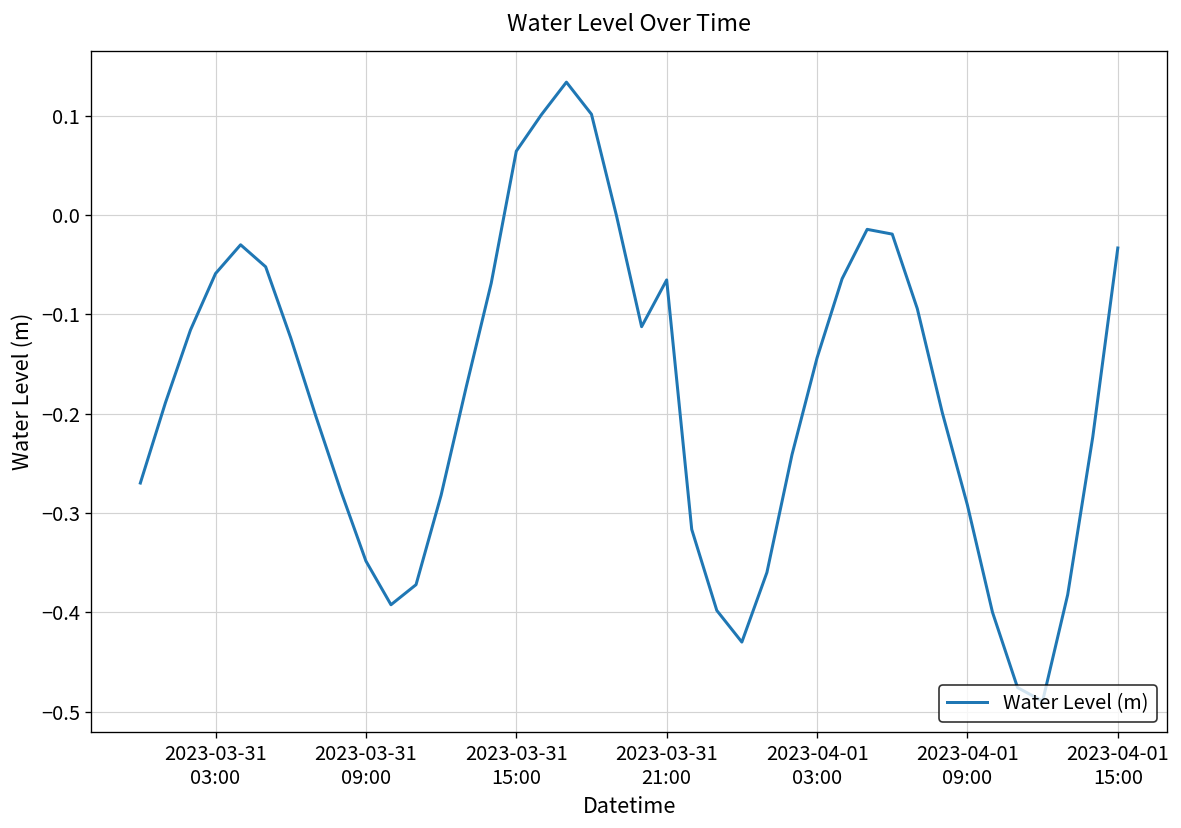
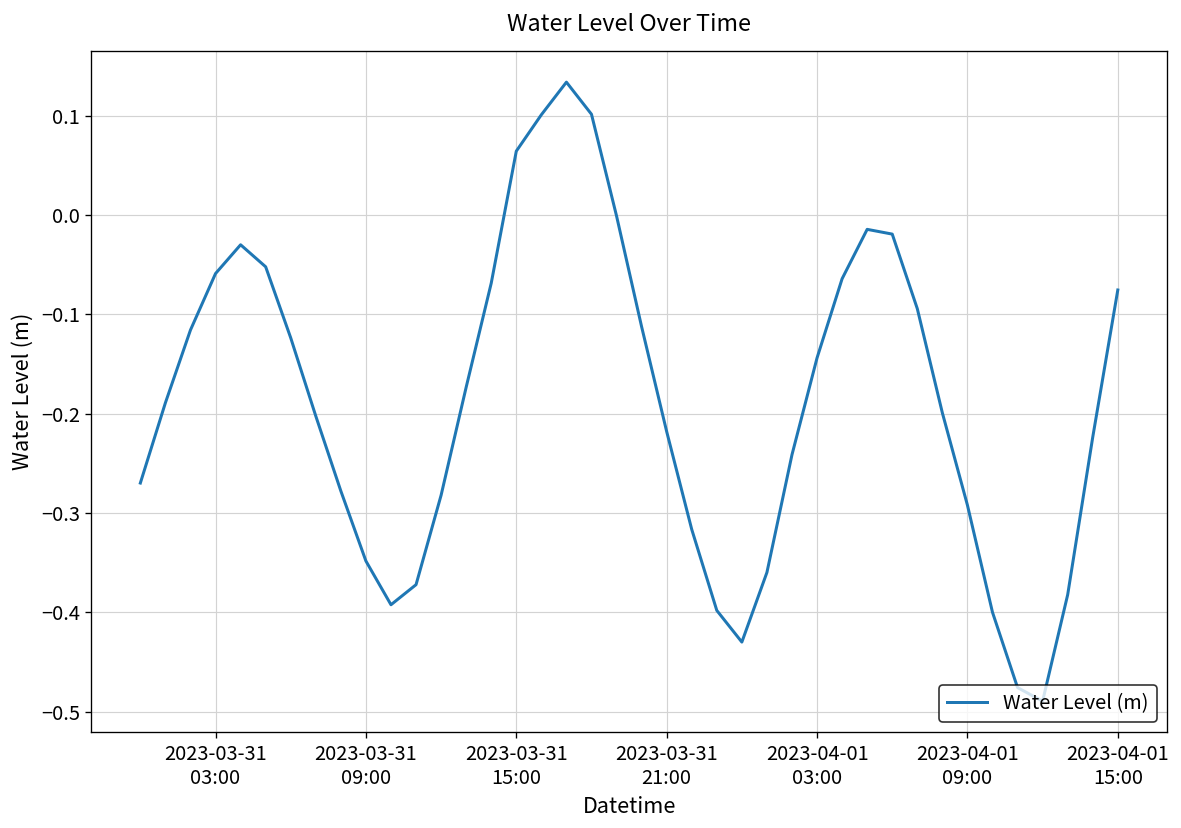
2023-03-31 21:00: -0.07 -> -0.22
2023-04-01 15:00: -0.03 -> -0.08
